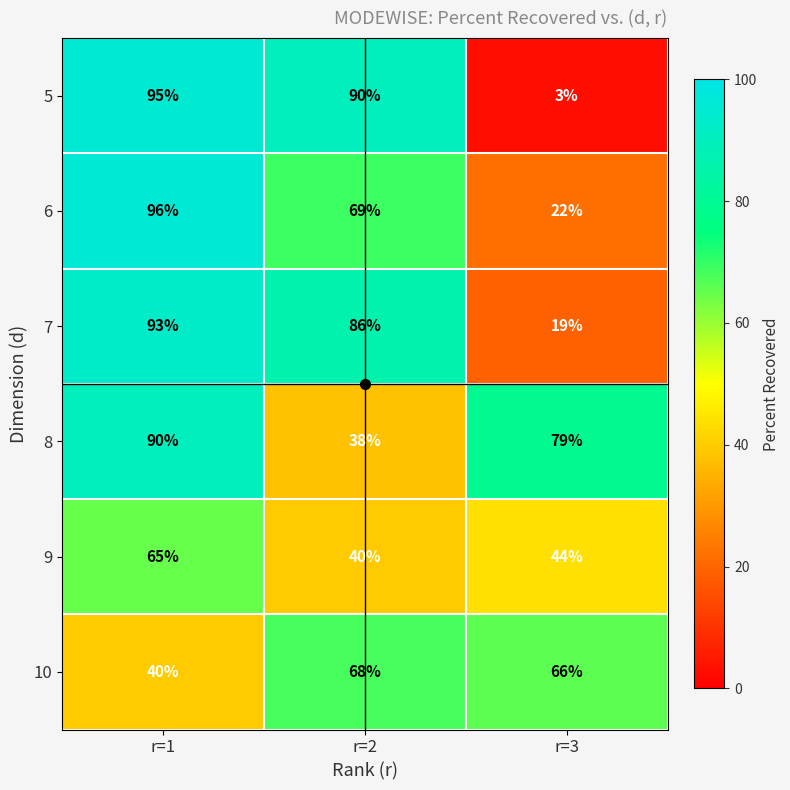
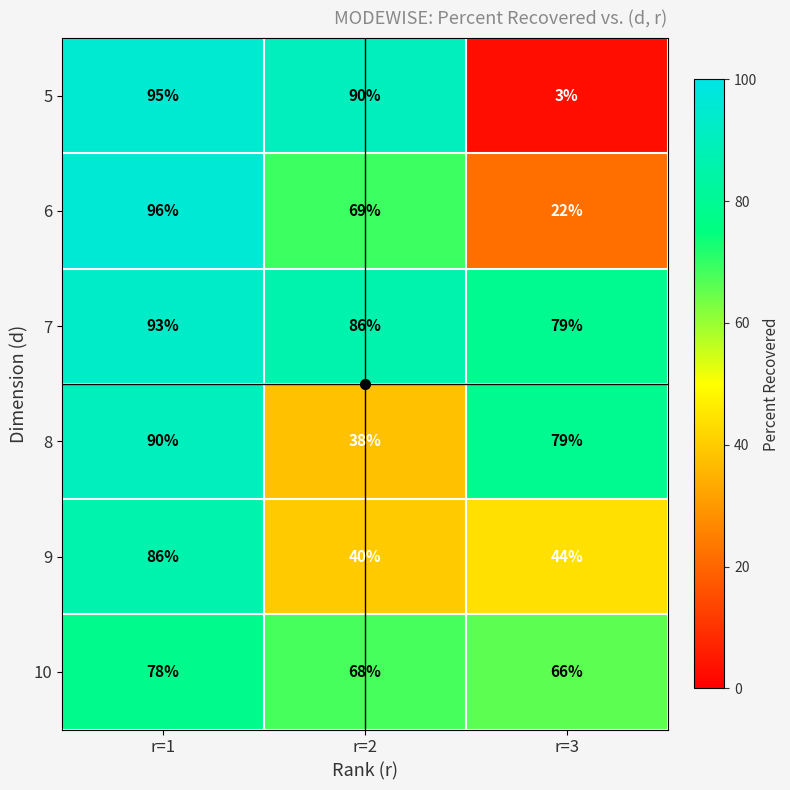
7, r=3: 19% -> 79%
9, r=1: 65% -> 86%
10, r=1: 40% -> 78%
